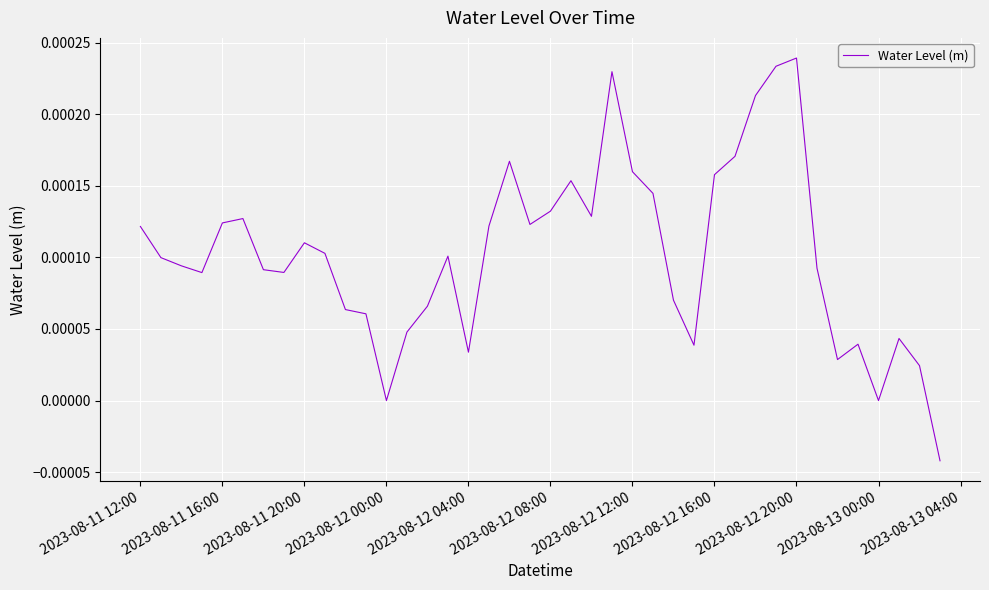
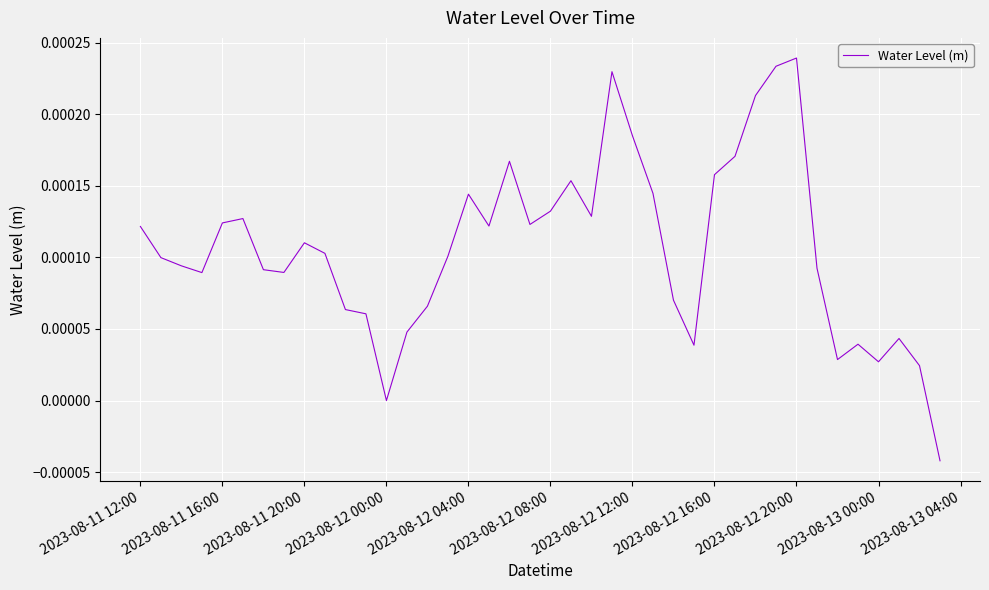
2023-08-12 04:00: 0.000034 -> 0.000144
2023-08-12 12:00: 0.000160 -> 0.000185
2023-08-13 00:00: 0.00000 -> 0.00003
